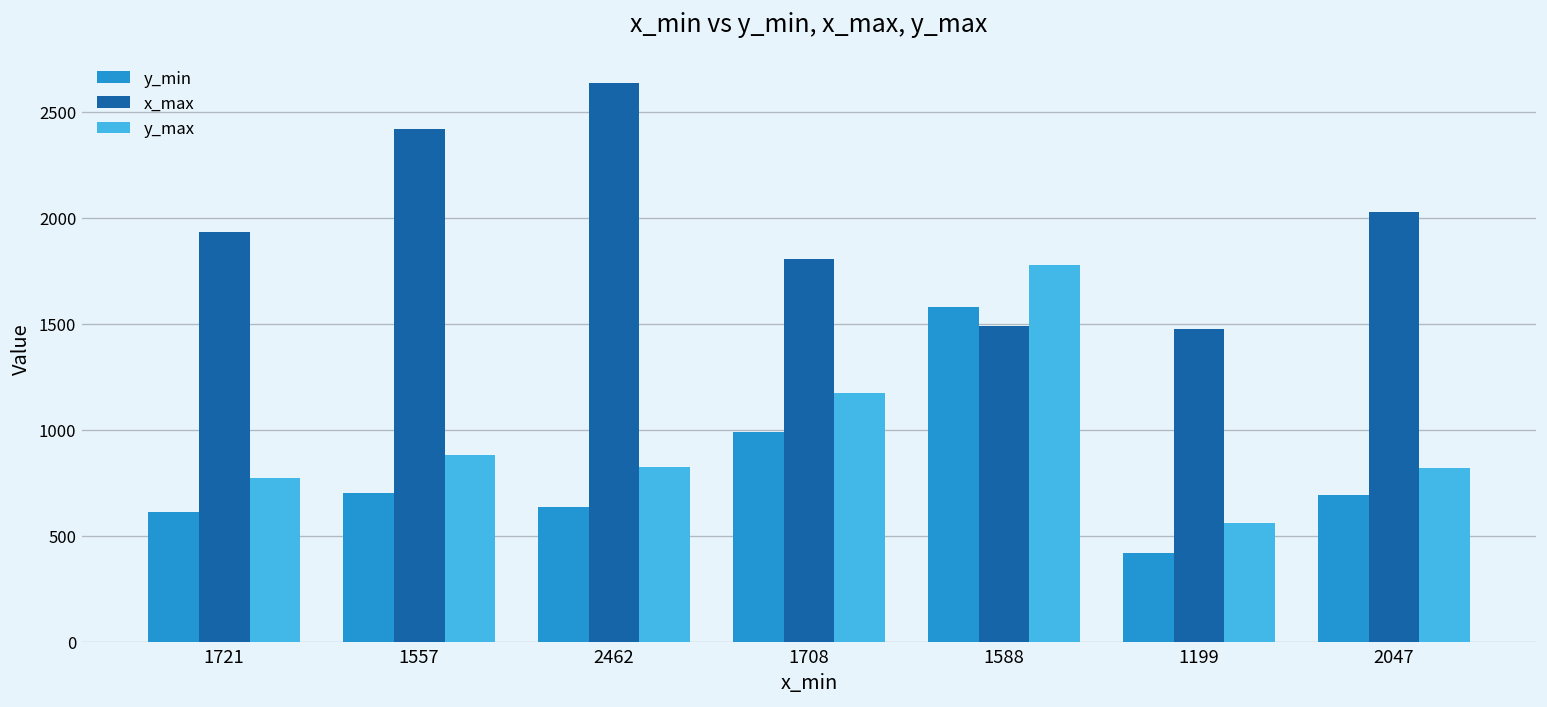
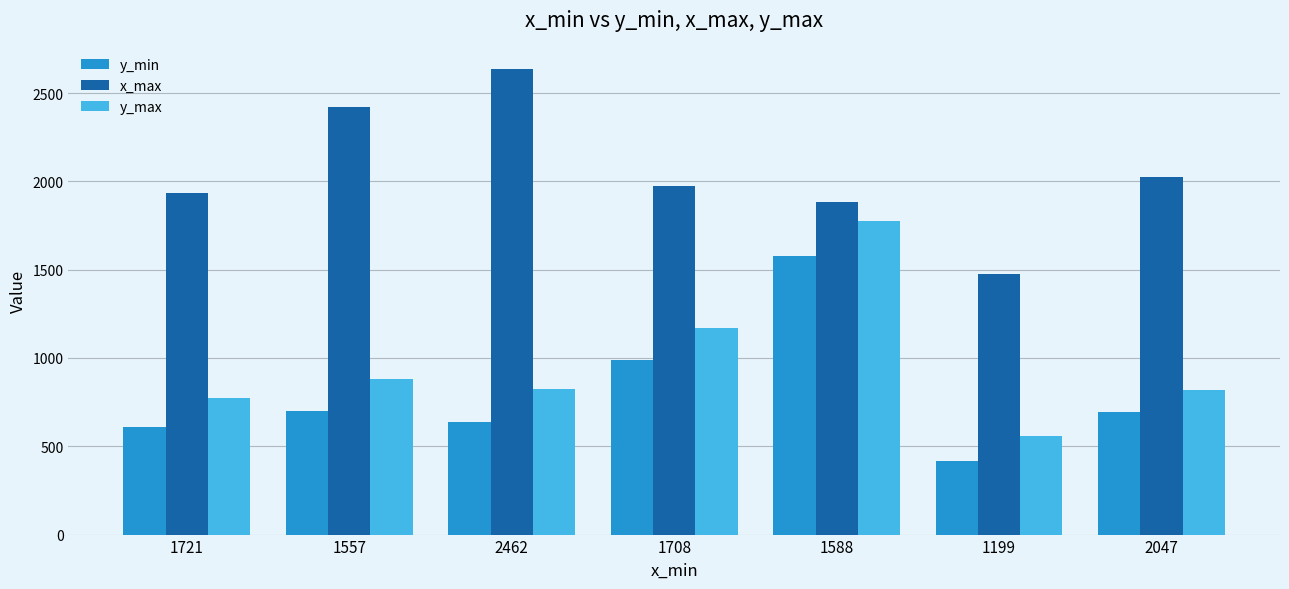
x_max, 1708: 1810 -> 1980
x_max, 1588: 1490 -> 1880
